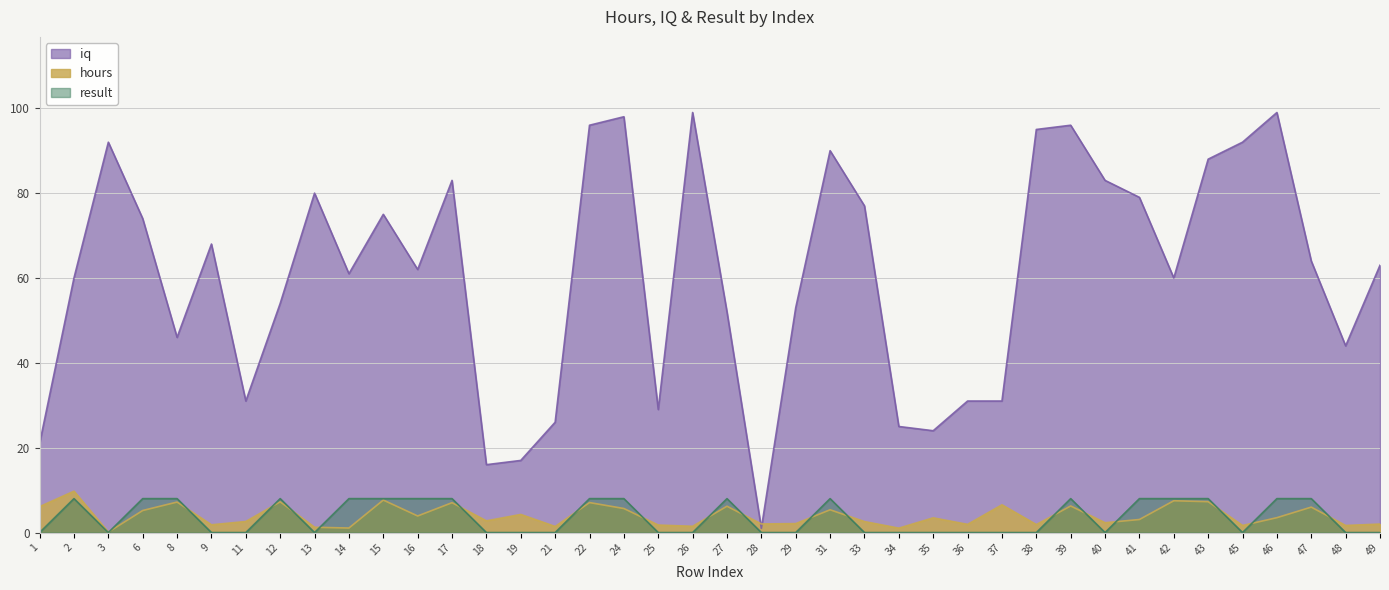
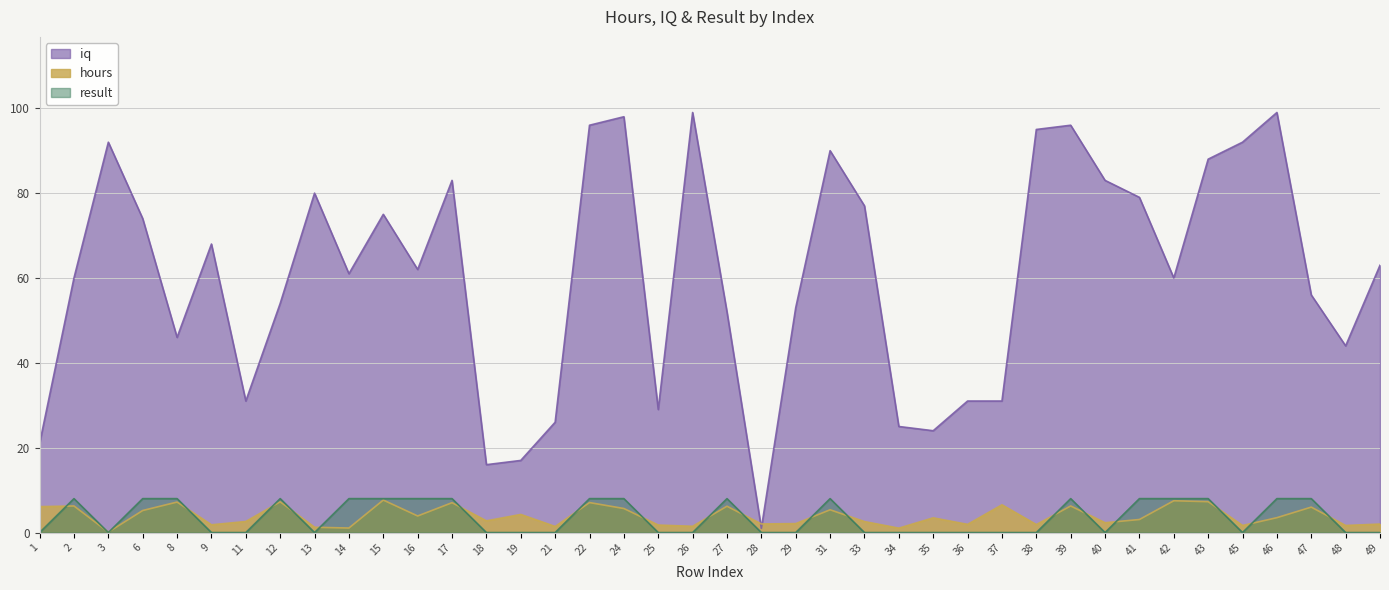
hours, 2: 10 -> 6
iq, 47: 64 -> 56
